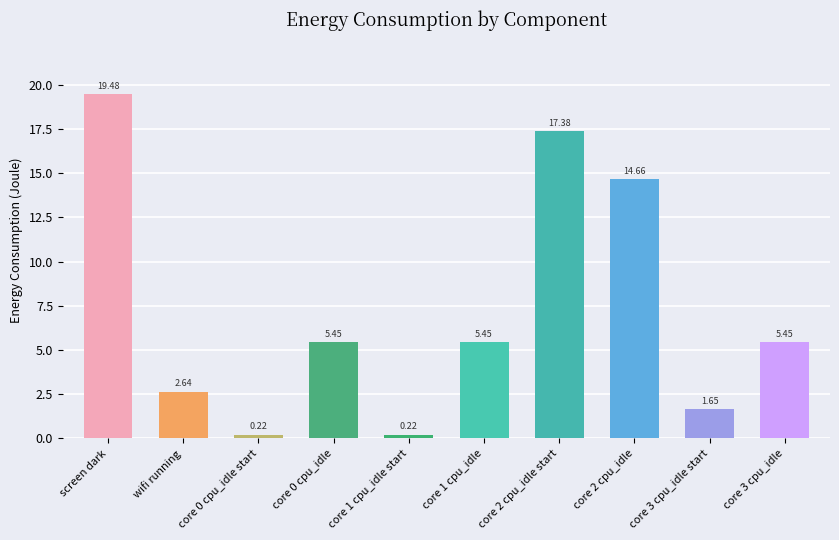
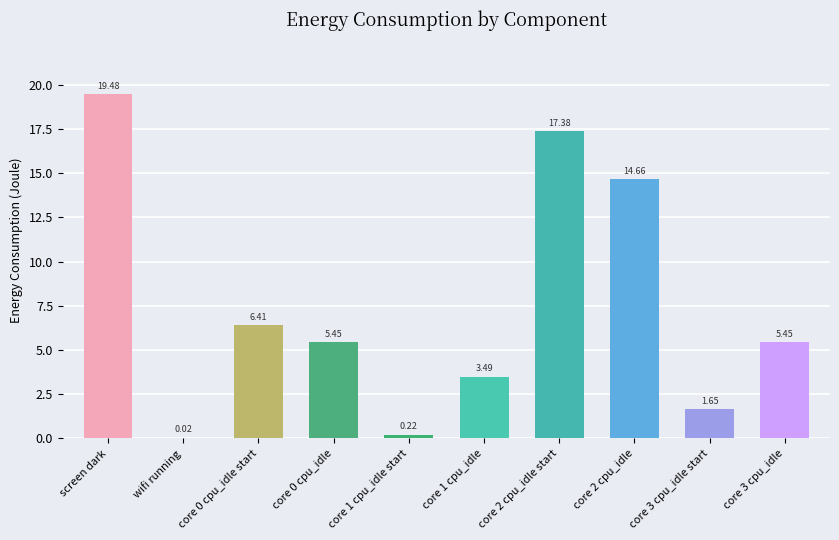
wifi running: 2.64 -> 0.02
core 0 cpu_idle start: 0.22 -> 6.41
core 1 cpu_idle: 5.45 -> 3.49
